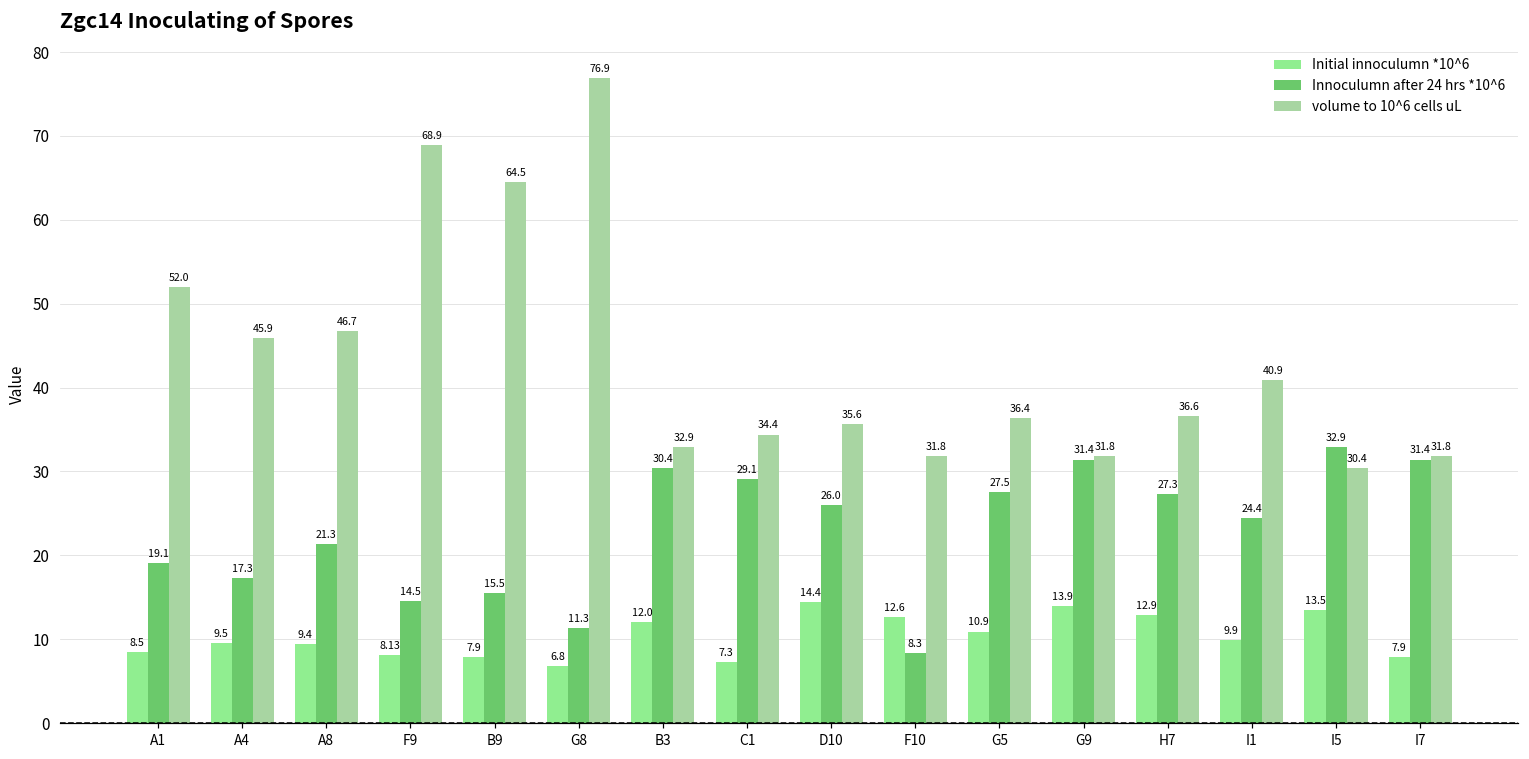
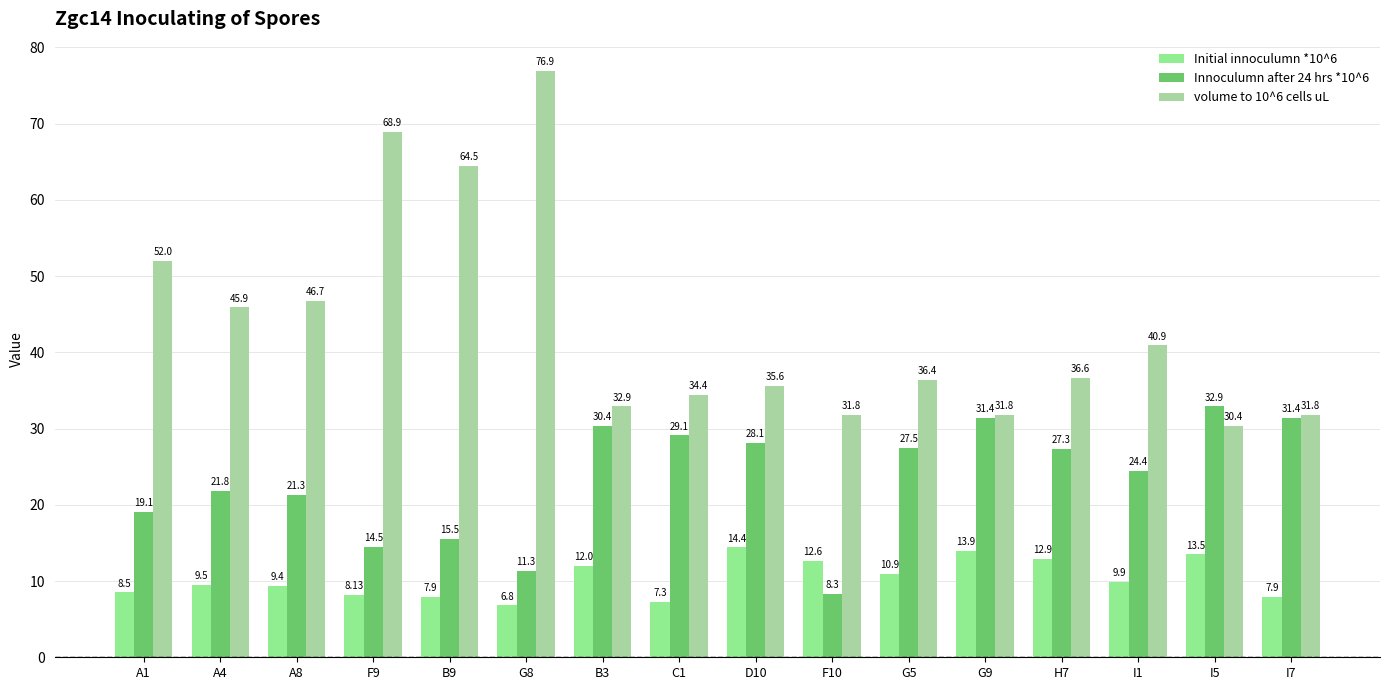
Innoculumn after 24 hrs *10^6, A4: 17.3 -> 21.8
Innoculumn after 24 hrs *10^6, D10: 26.0 -> 28.1
